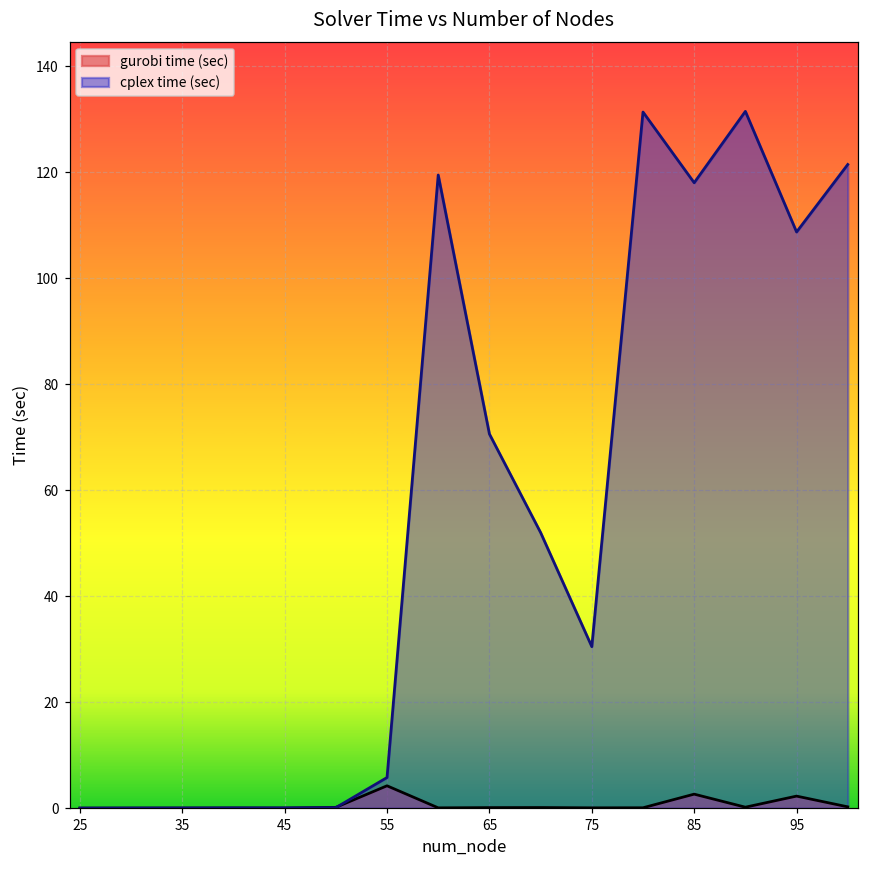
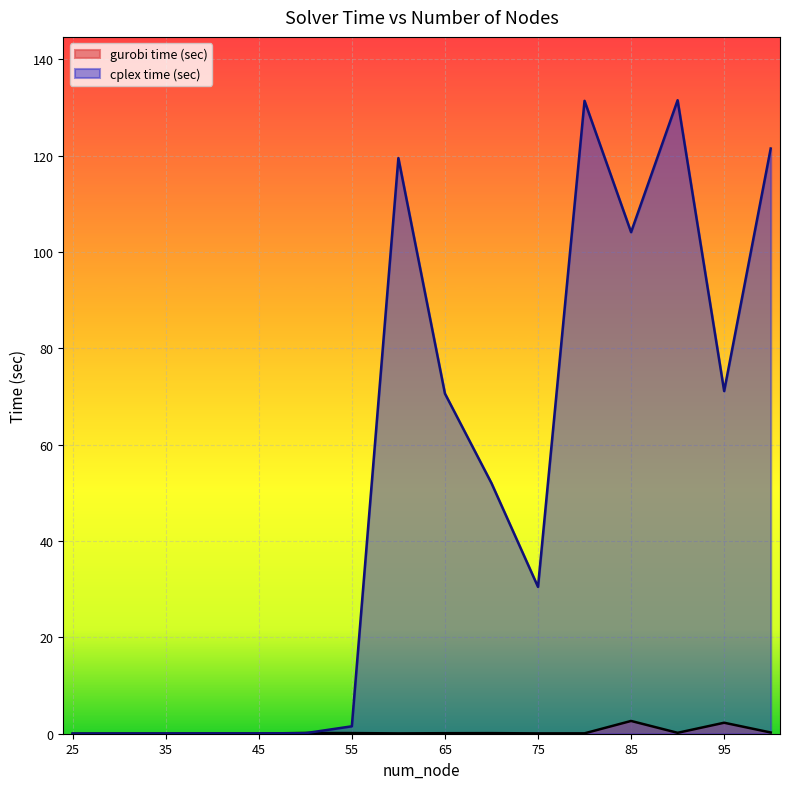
gurobi time (sec), 55: 4 -> 0
cplex time (sec), 55: 6 -> 2
cplex time (sec), 85: 118 -> 104
cplex time (sec), 95: 109 -> 71
